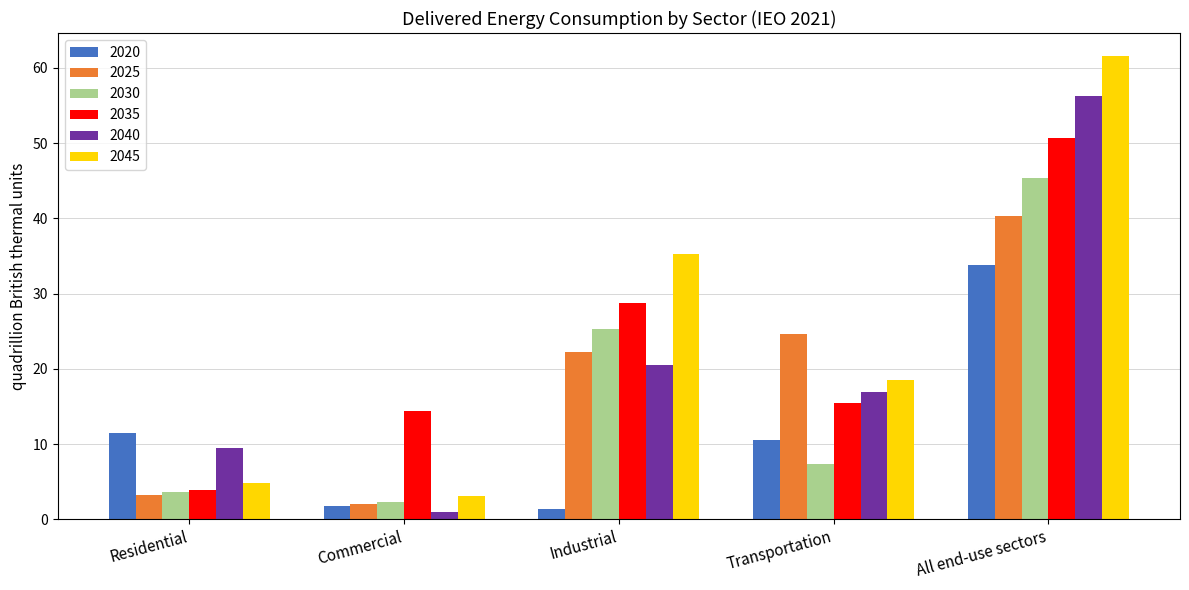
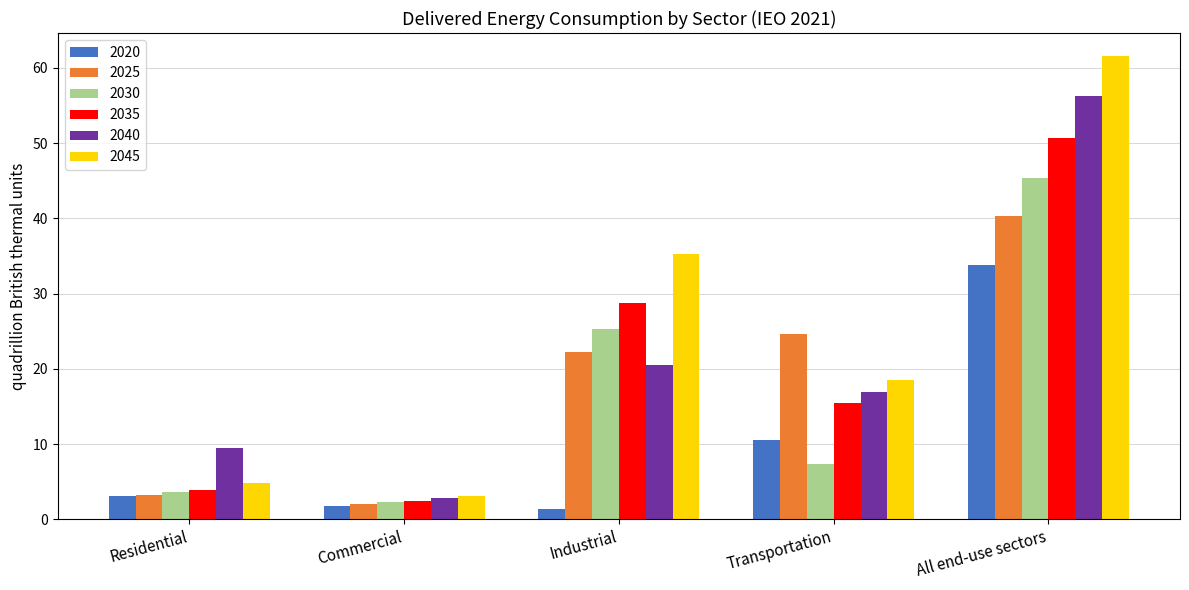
2020, Residential: 12 -> 3
2035, Commercial: 14 -> 2
2040, Commercial: 1 -> 3
